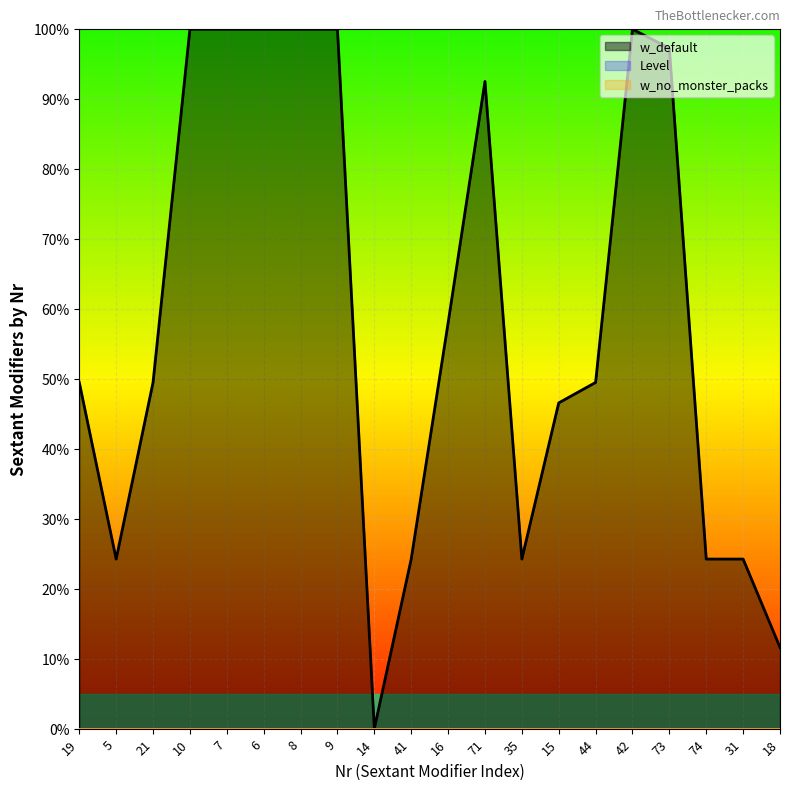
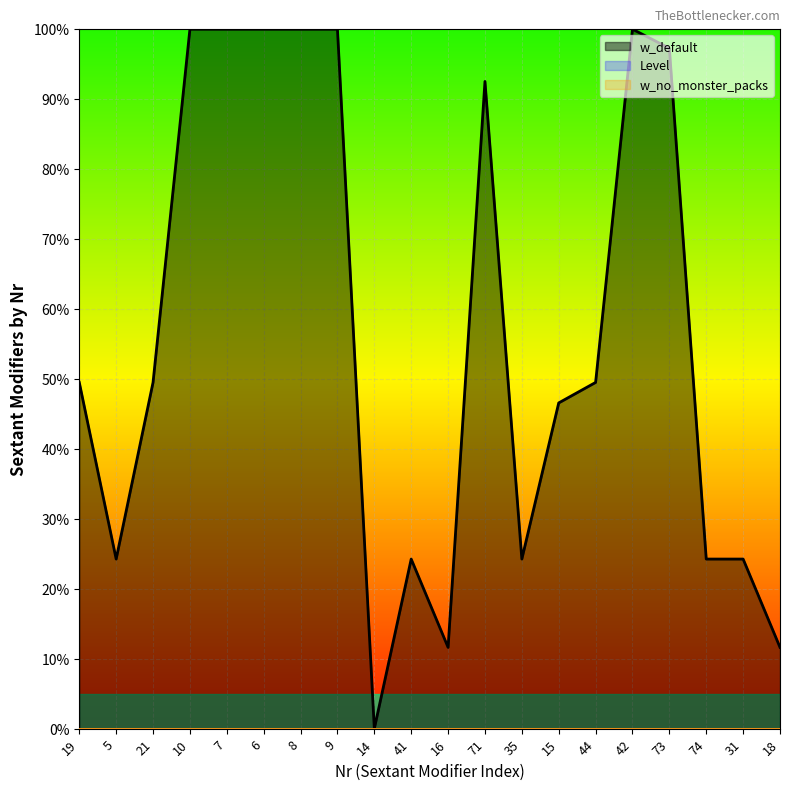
w_default, 16: 58% -> 12%
